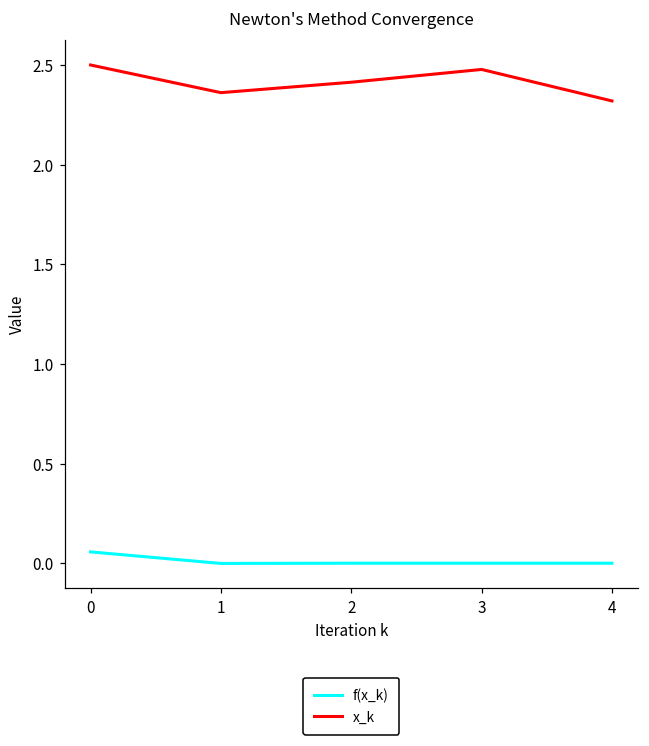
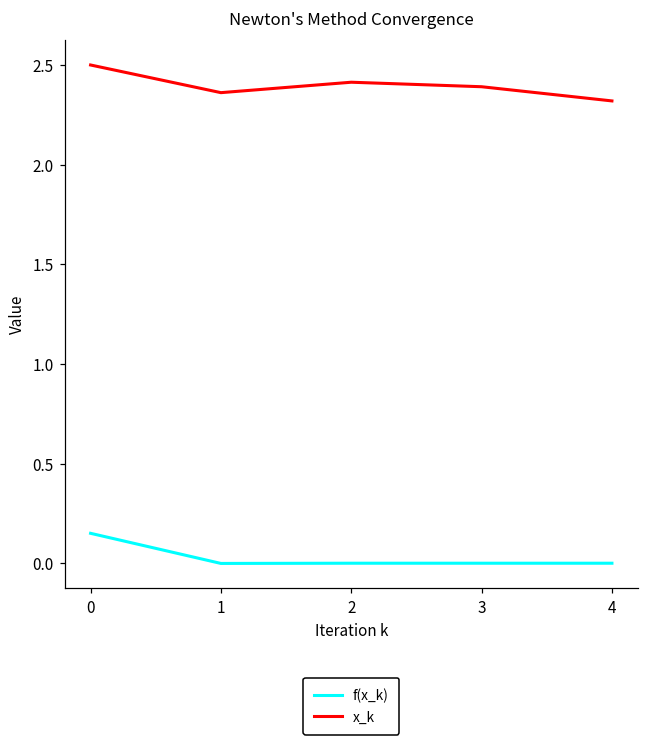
f(x_k), 0: 0.06 -> 0.15
x_k, 3: 2.48 -> 2.39
